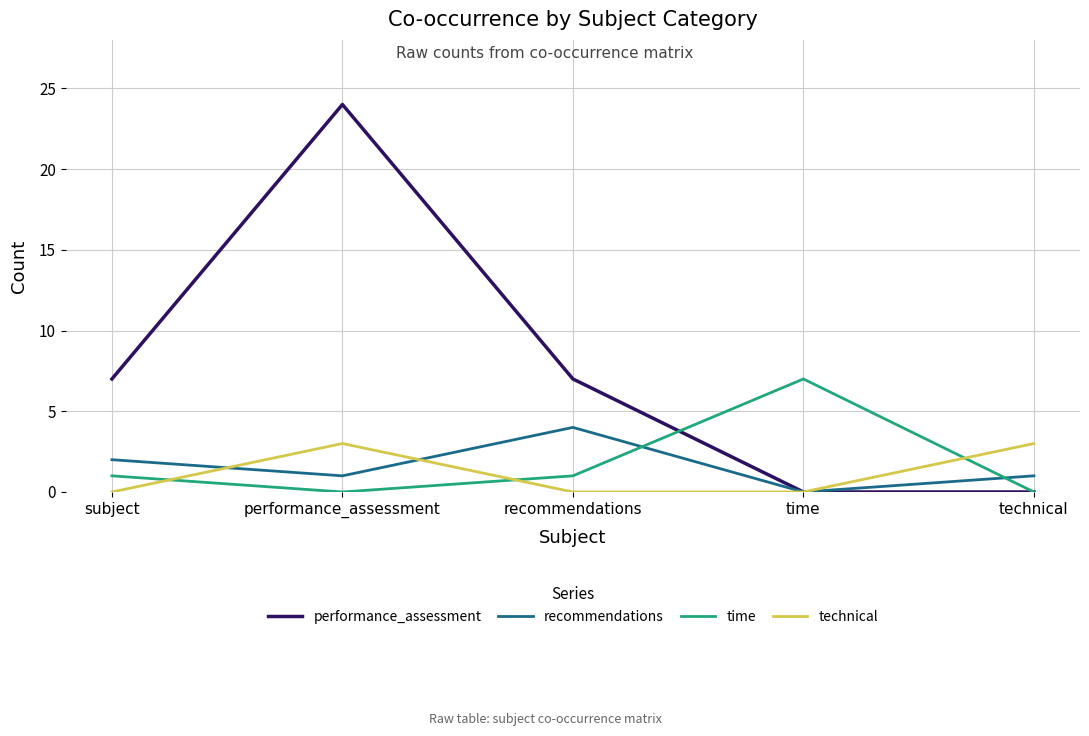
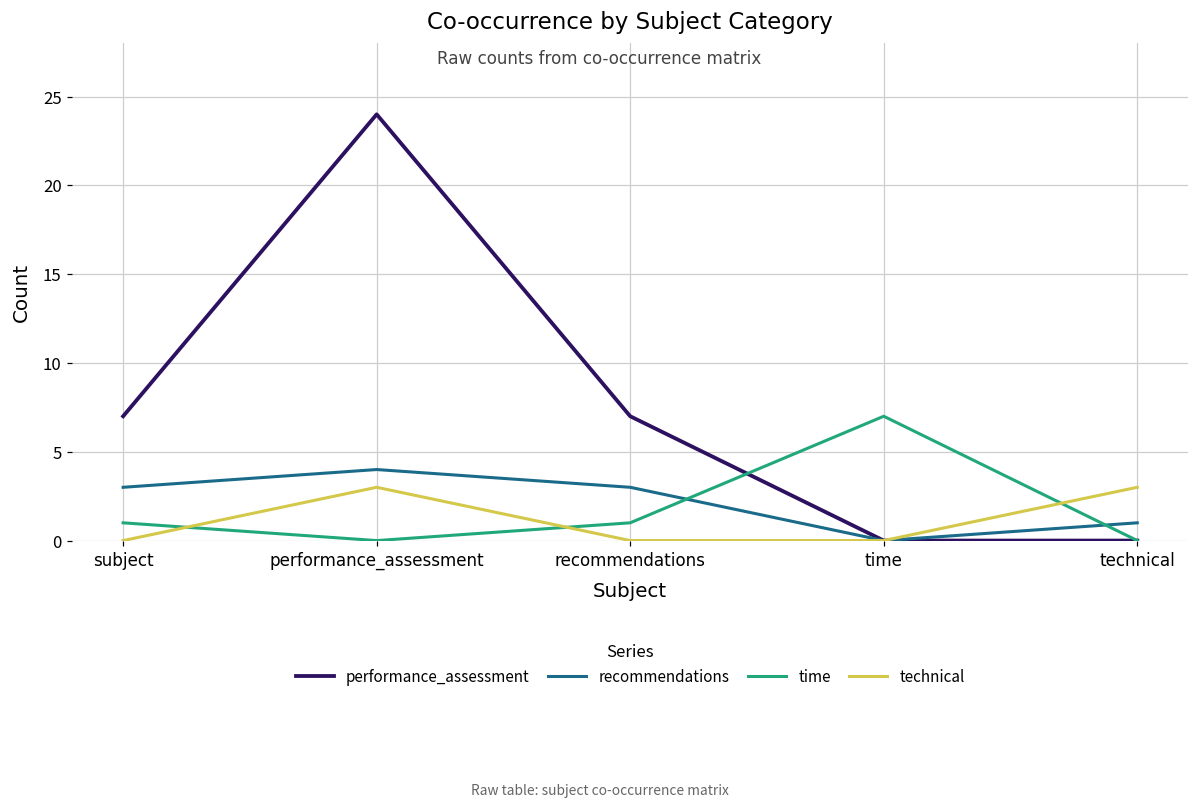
recommendations, subject: 2 -> 3
recommendations, performance_assessment: 1 -> 4
recommendations, recommendations: 4 -> 3
